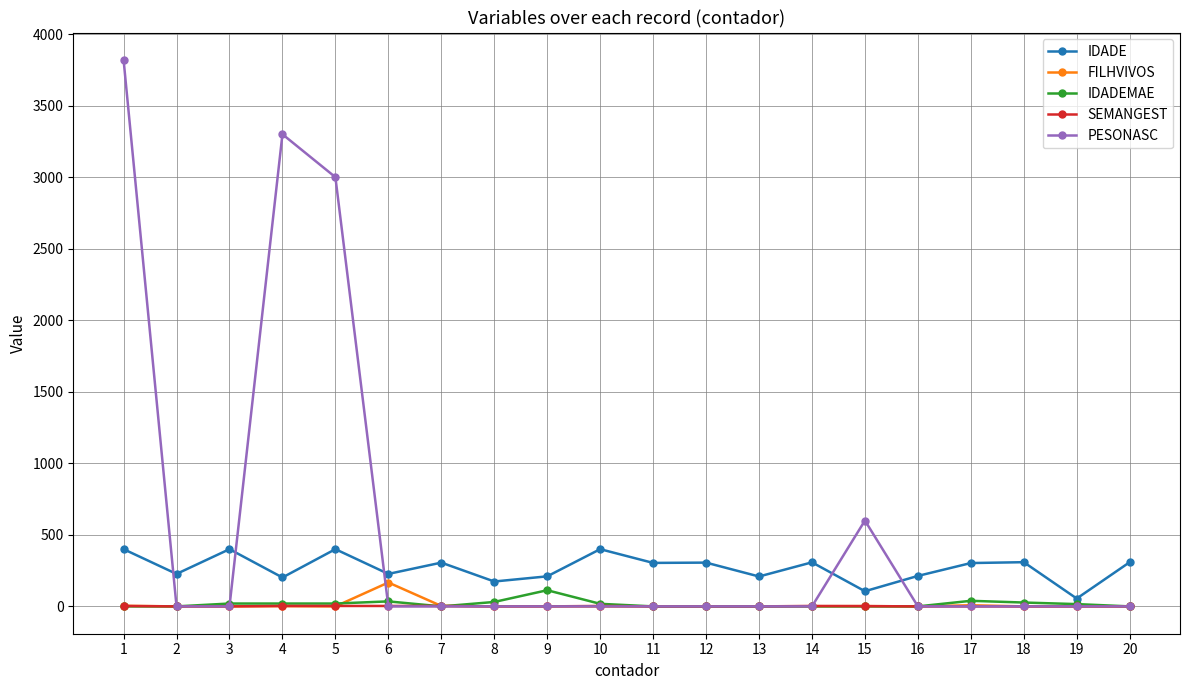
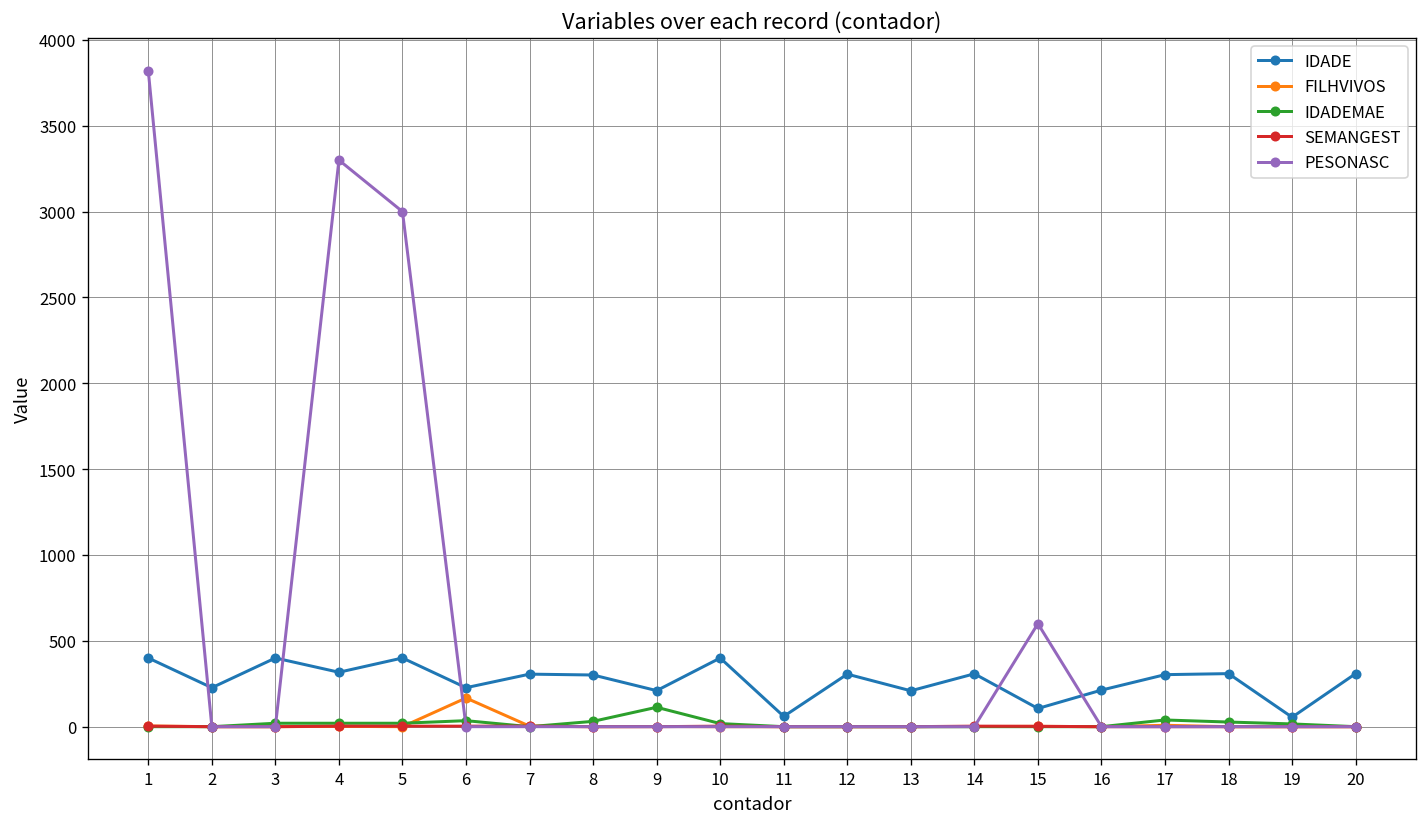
IDADE, 4: 200 -> 320
IDADE, 8: 170 -> 300
IDADE, 11: 300 -> 60
